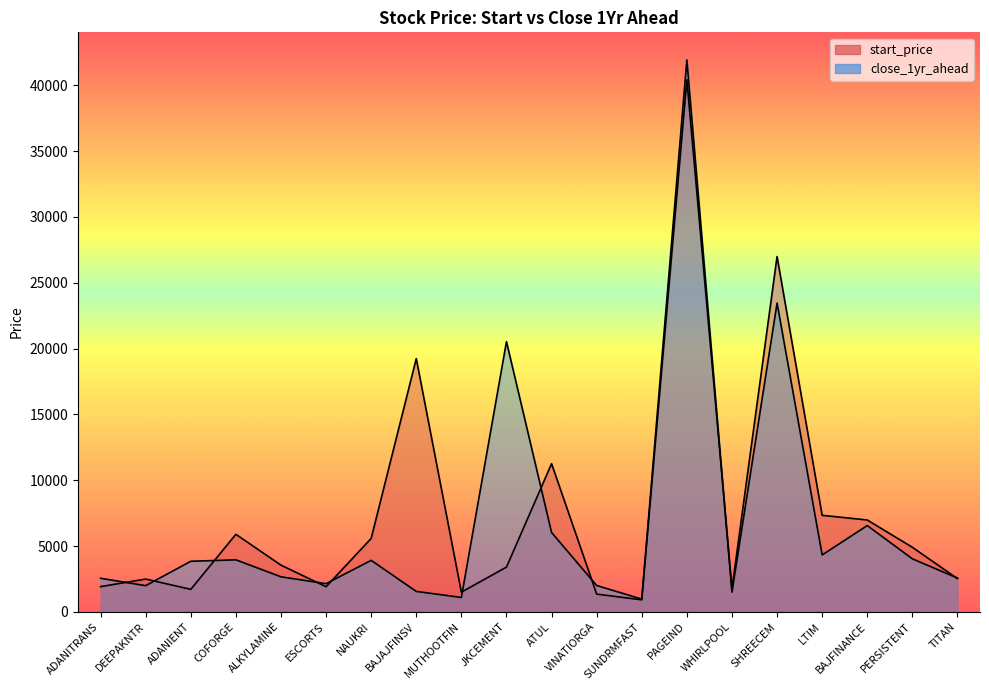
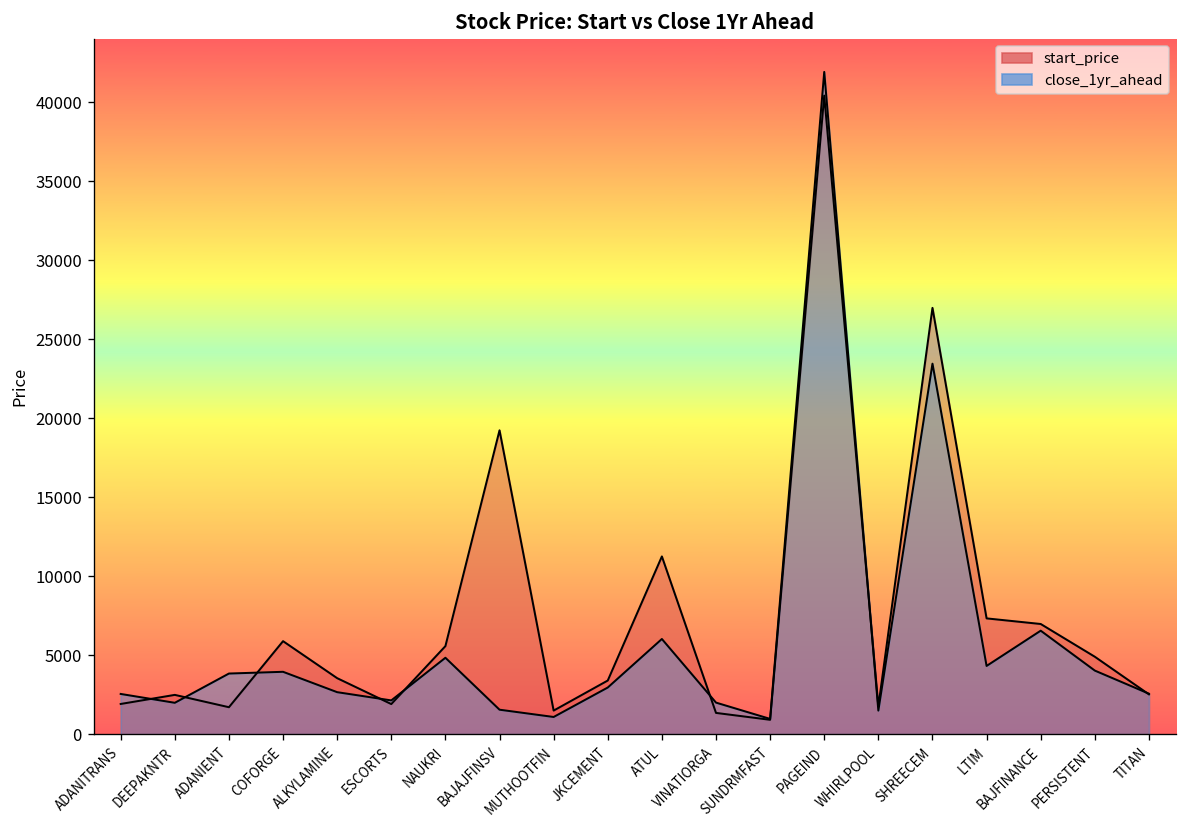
close_1yr_ahead, NAUKRI: 3900 -> 4800
close_1yr_ahead, JKCEMENT: 20500 -> 3000
